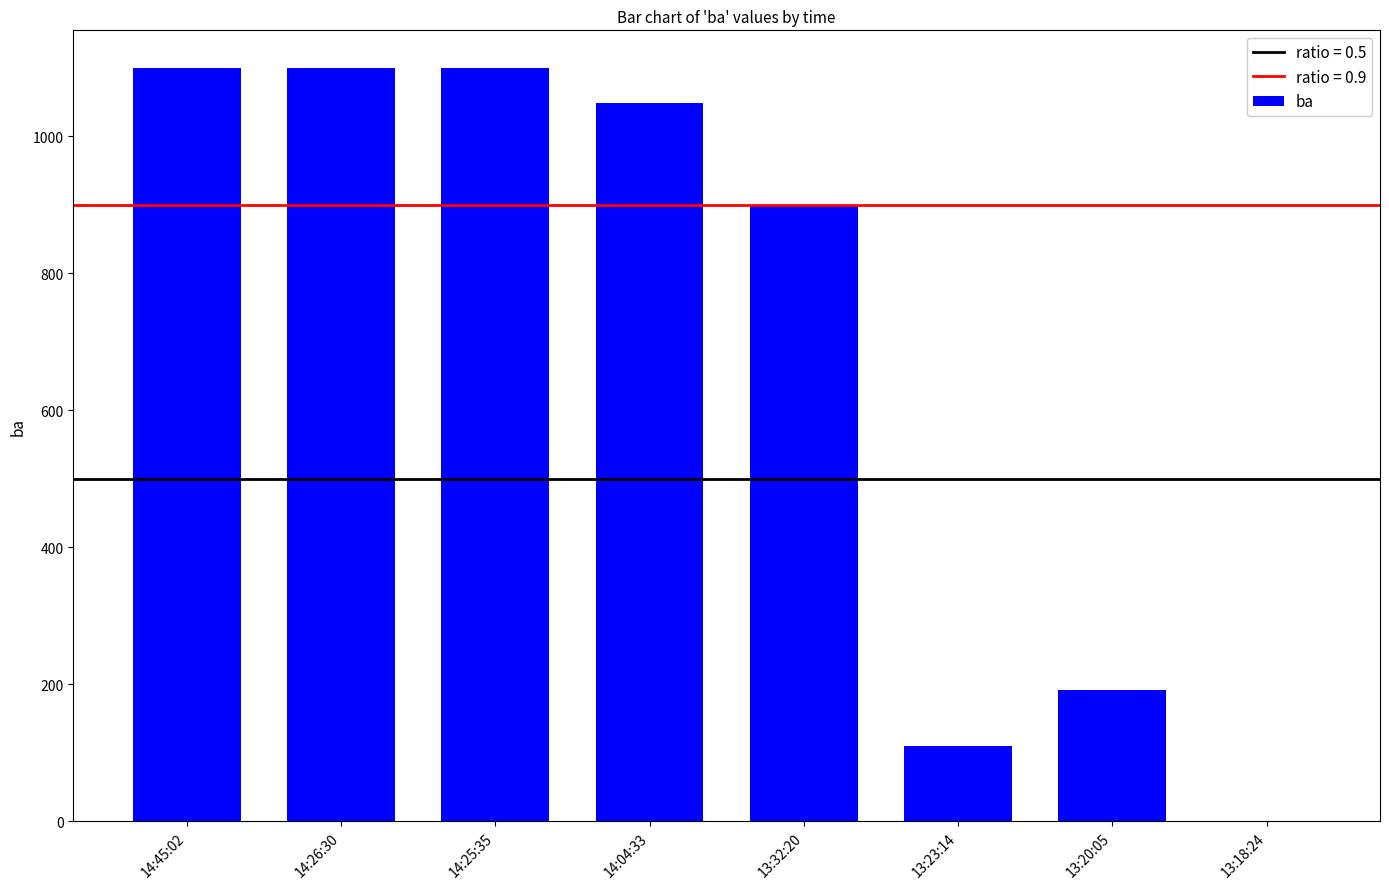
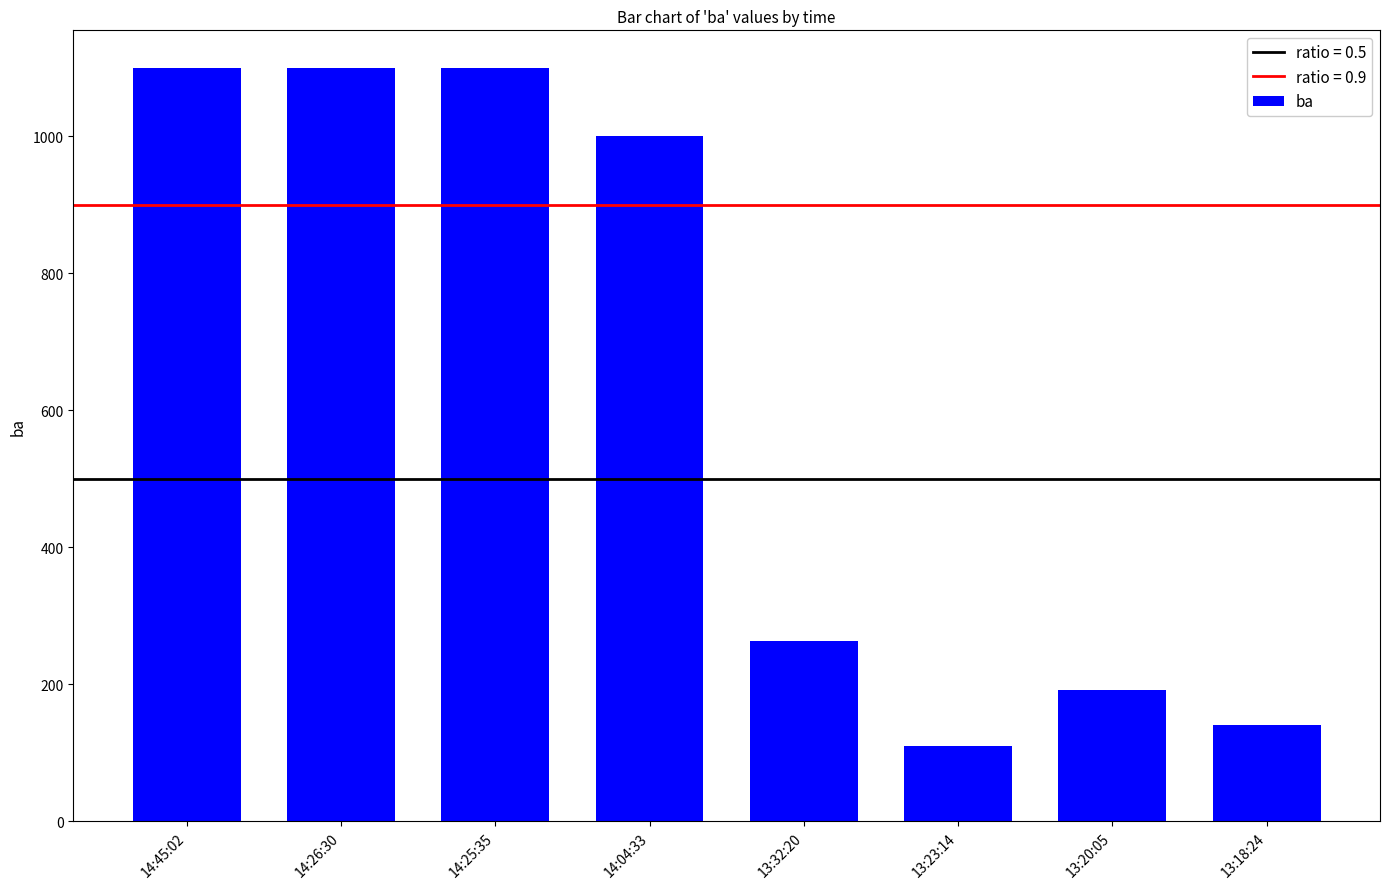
14:04:33: 1050 -> 1000
13:32:20: 900 -> 260
13:18:24: 0 -> 140
